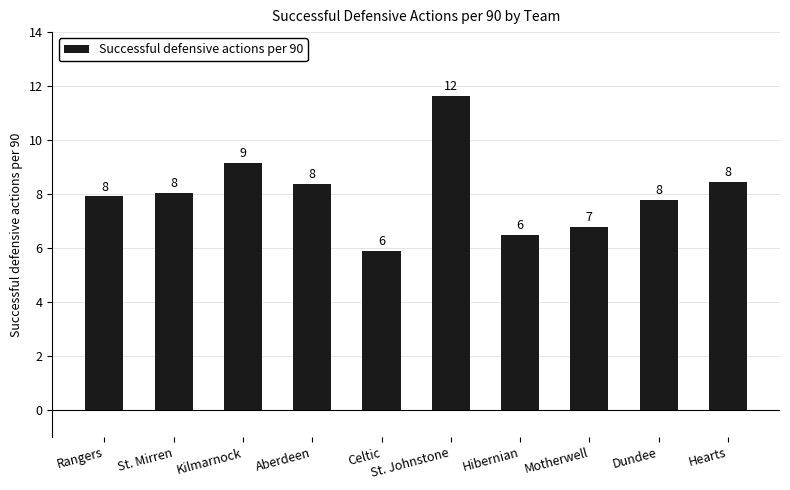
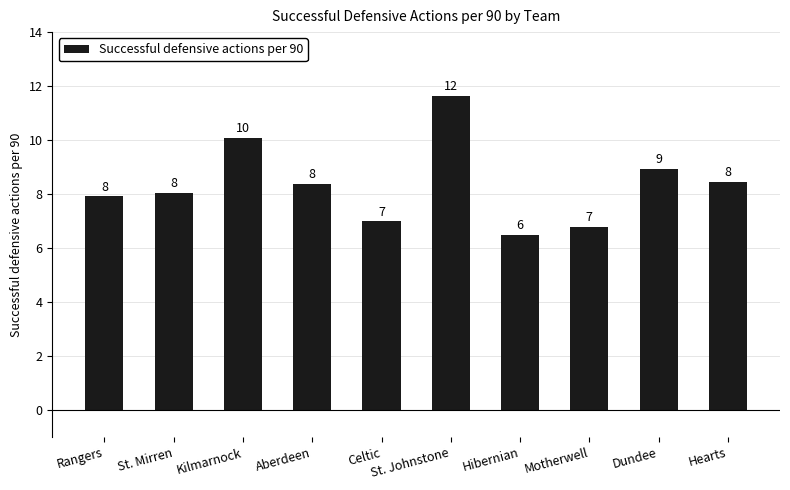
Kilmarnock: 9 -> 10
Celtic: 6 -> 7
Dundee: 8 -> 9
